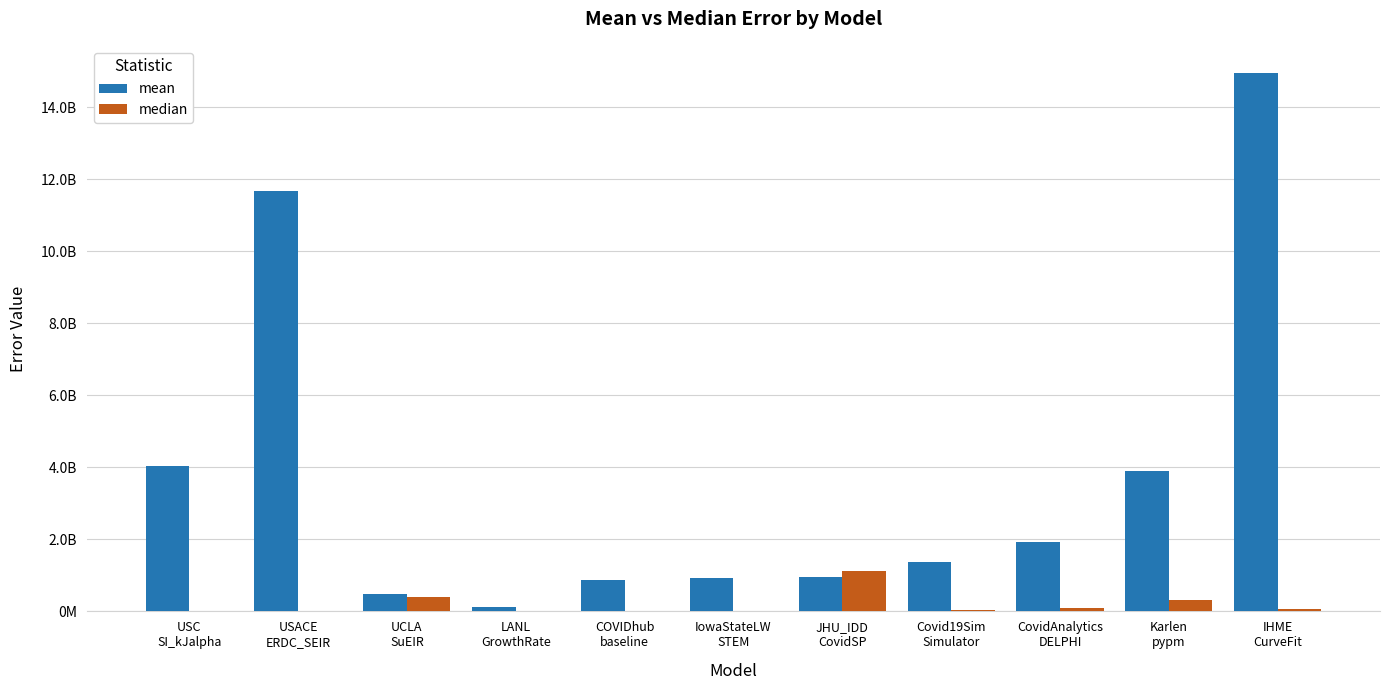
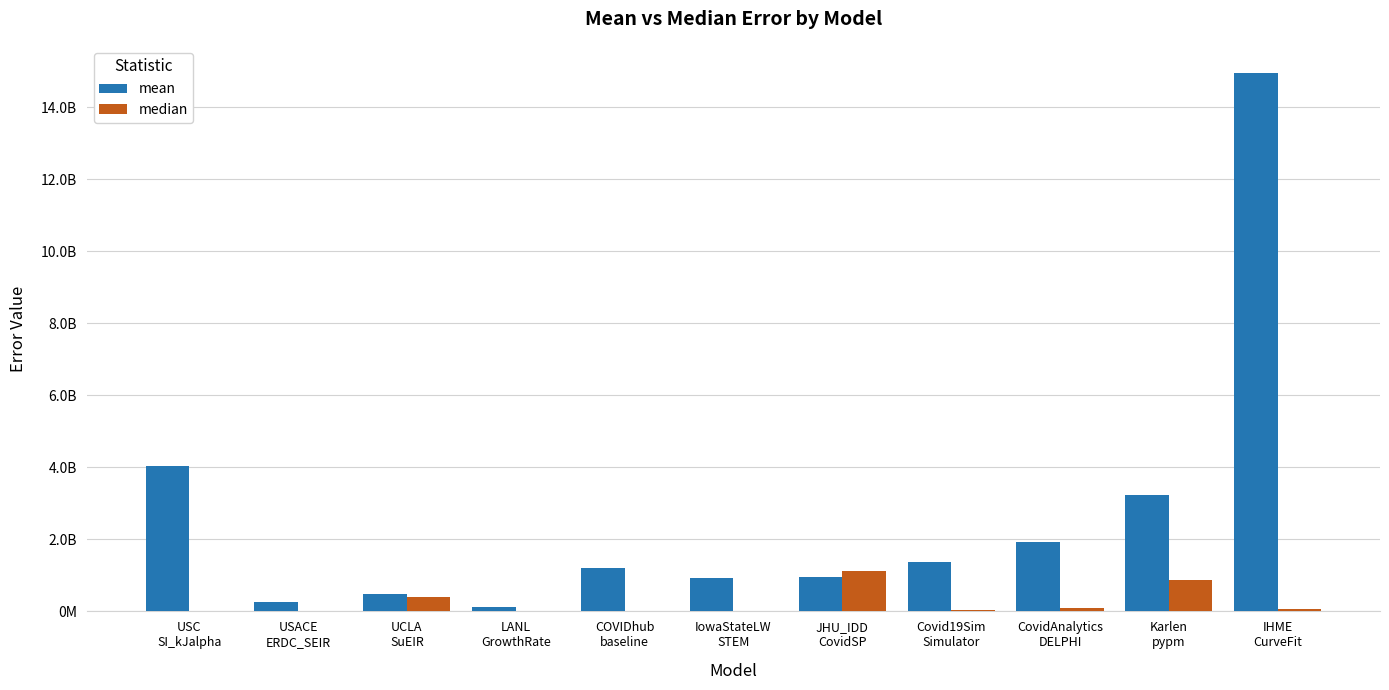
mean, USACE ERDC_SEIR: 11700000000 -> 300000000
mean, COVIDhub baseline: 900000000 -> 1200000000
mean, Karlen pypm: 3900000000 -> 3200000000
median, Karlen pypm: 300000000 -> 900000000
